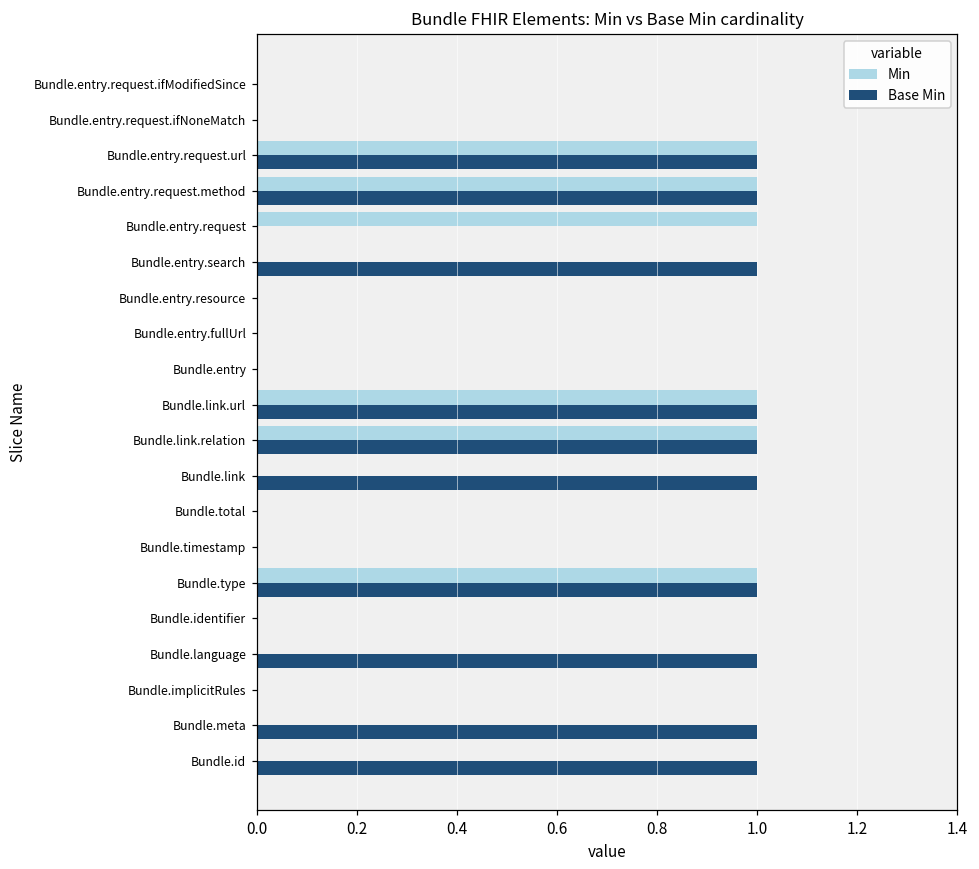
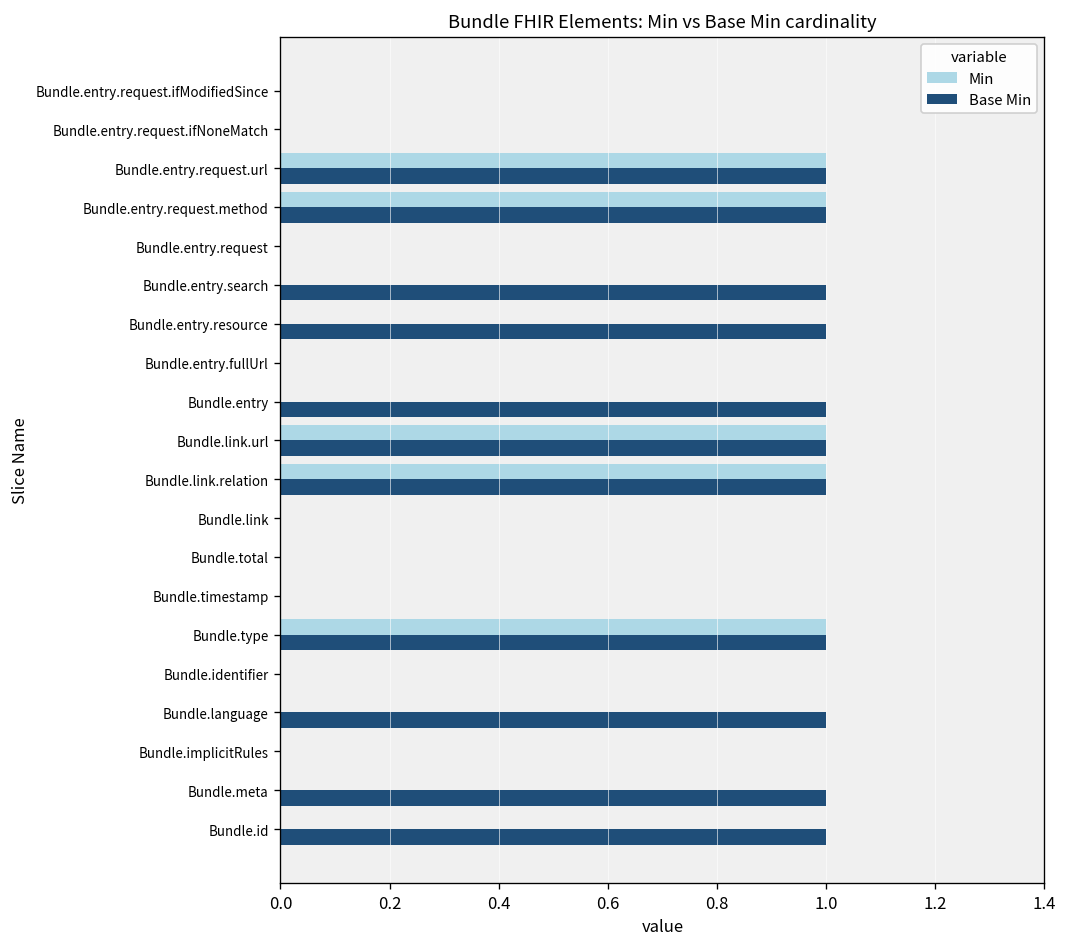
Min, Bundle.entry.request: 1 -> 0
Base Min, Bundle.entry.resource: 0 -> 1
Base Min, Bundle.entry: 0 -> 1
Base Min, Bundle.link: 1 -> 0
